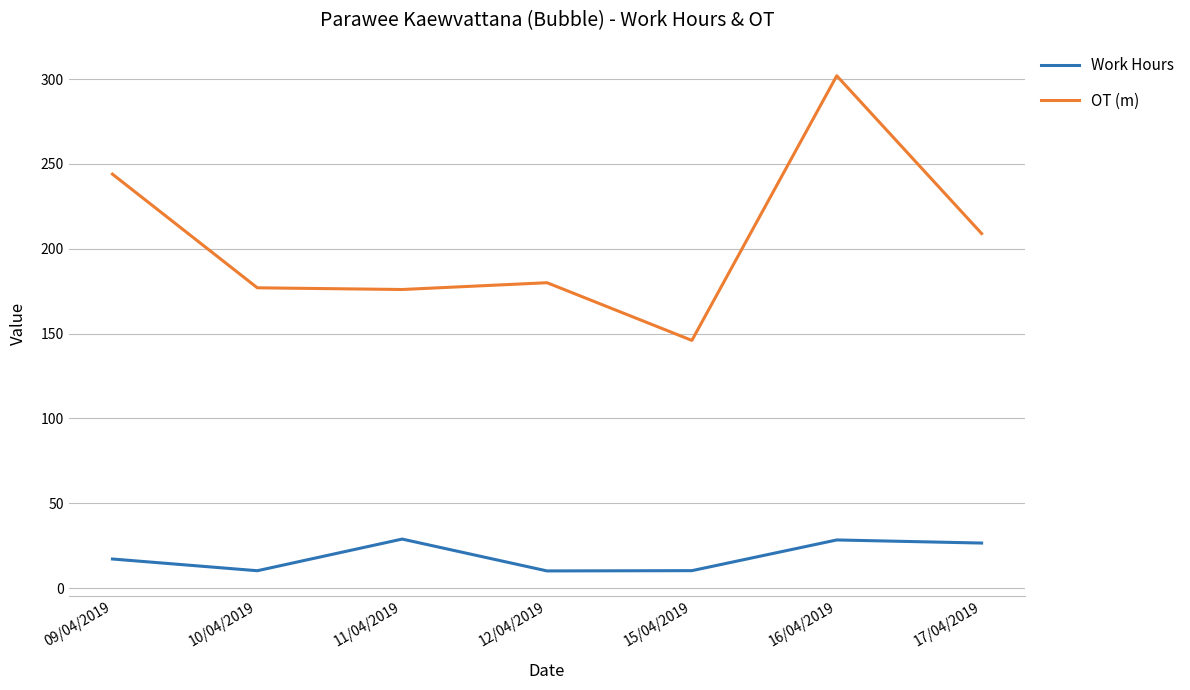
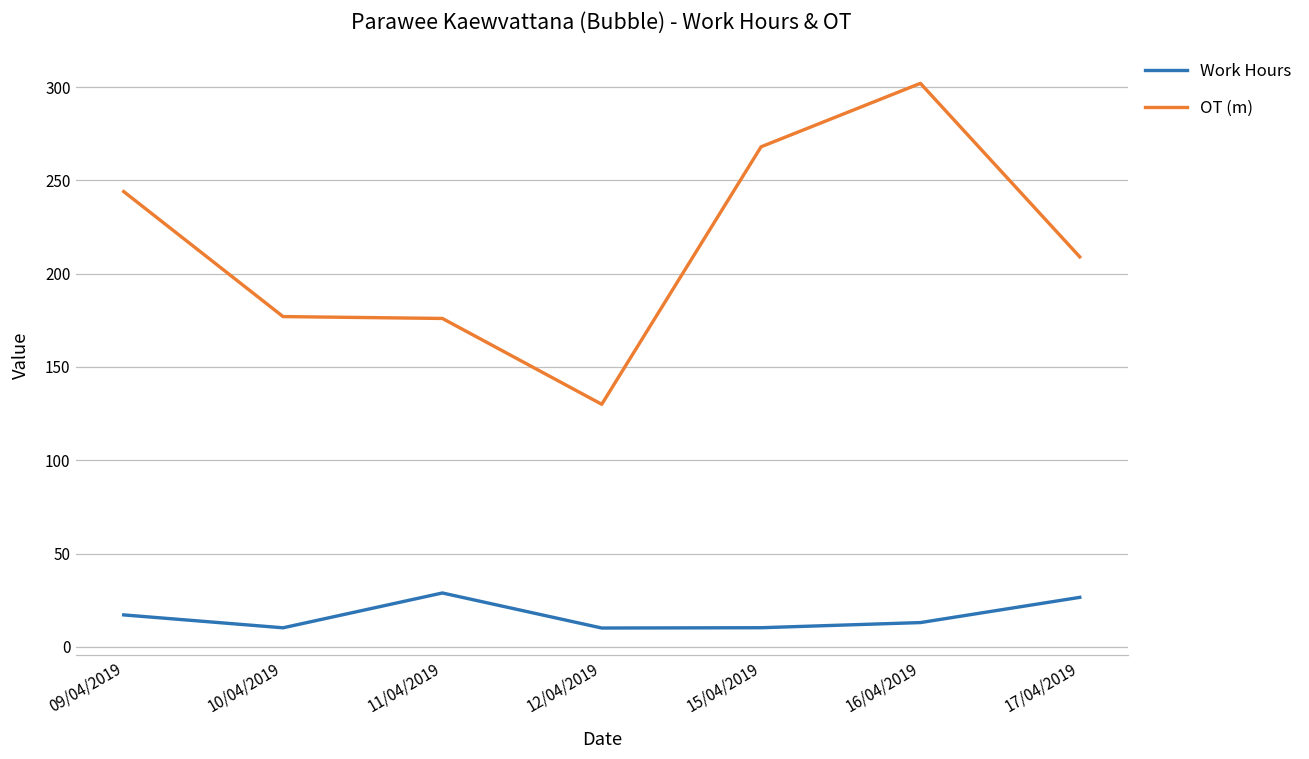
OT (m), 12/04/2019: 180 -> 130
OT (m), 15/04/2019: 146 -> 268
Work Hours, 16/04/2019: 28 -> 13
